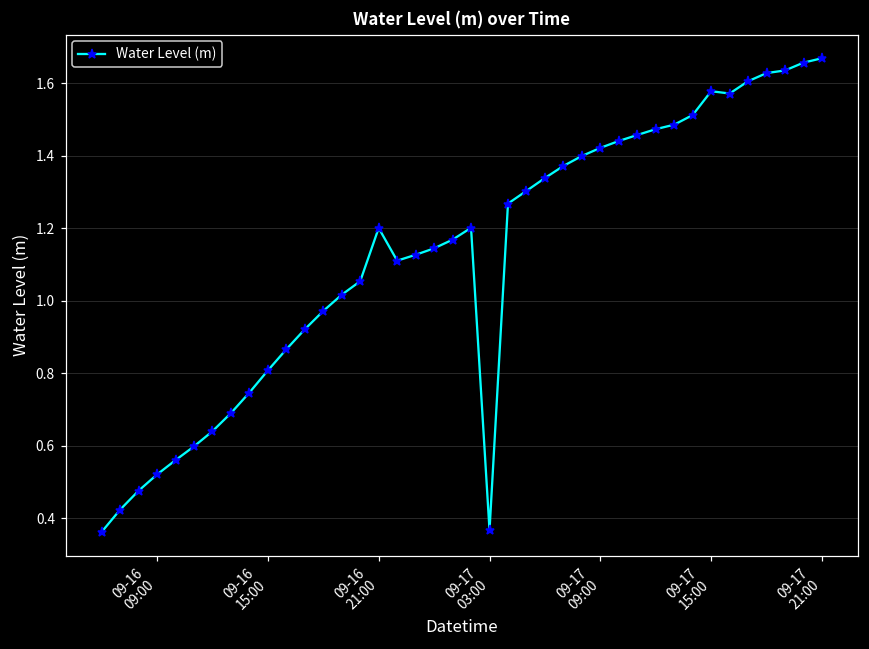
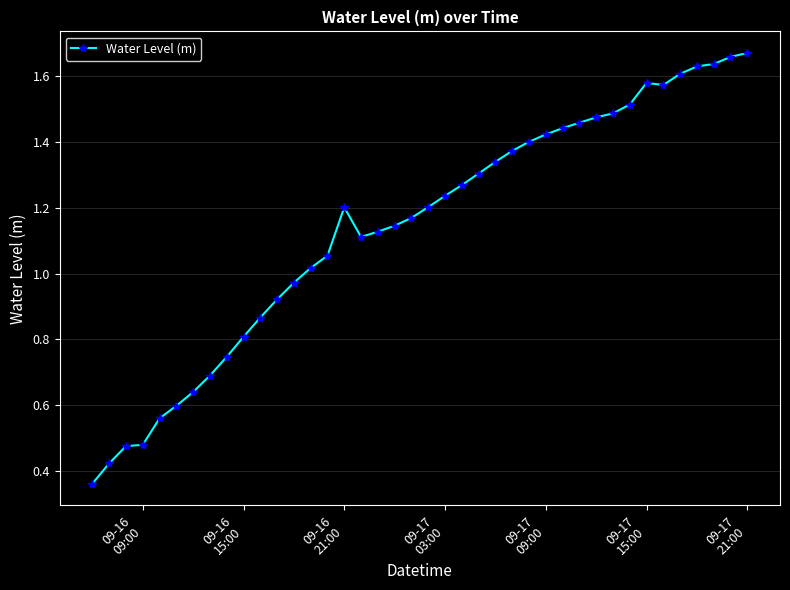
09-16 09:00: 0.52 -> 0.48
09-17 03:00: 0.37 -> 1.24
